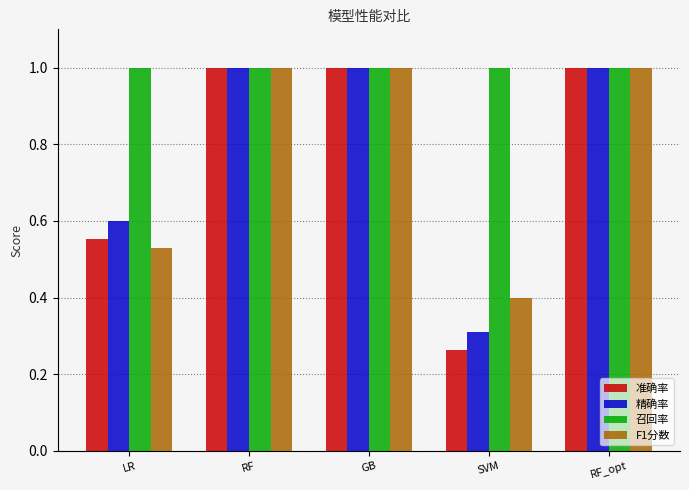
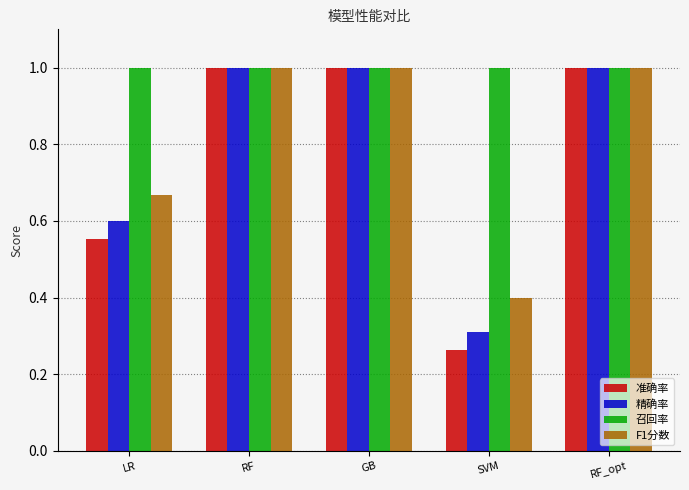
F1分数, LR: 0.53 -> 0.67
